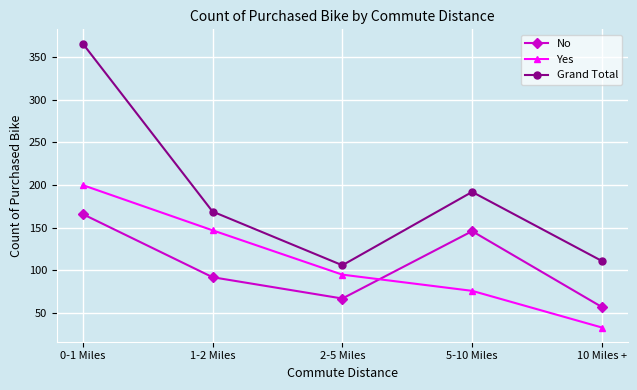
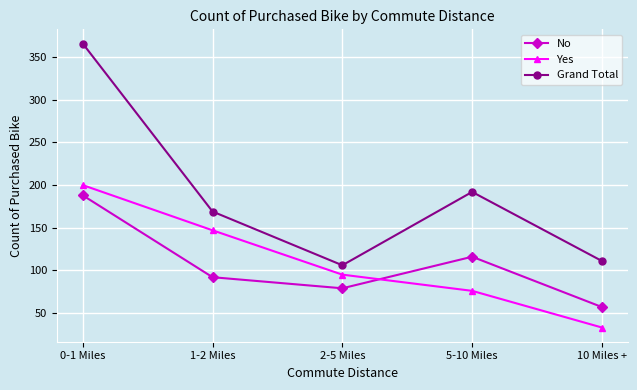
No, 0-1 Miles: 170 -> 190
No, 2-5 Miles: 70 -> 80
No, 5-10 Miles: 150 -> 120
